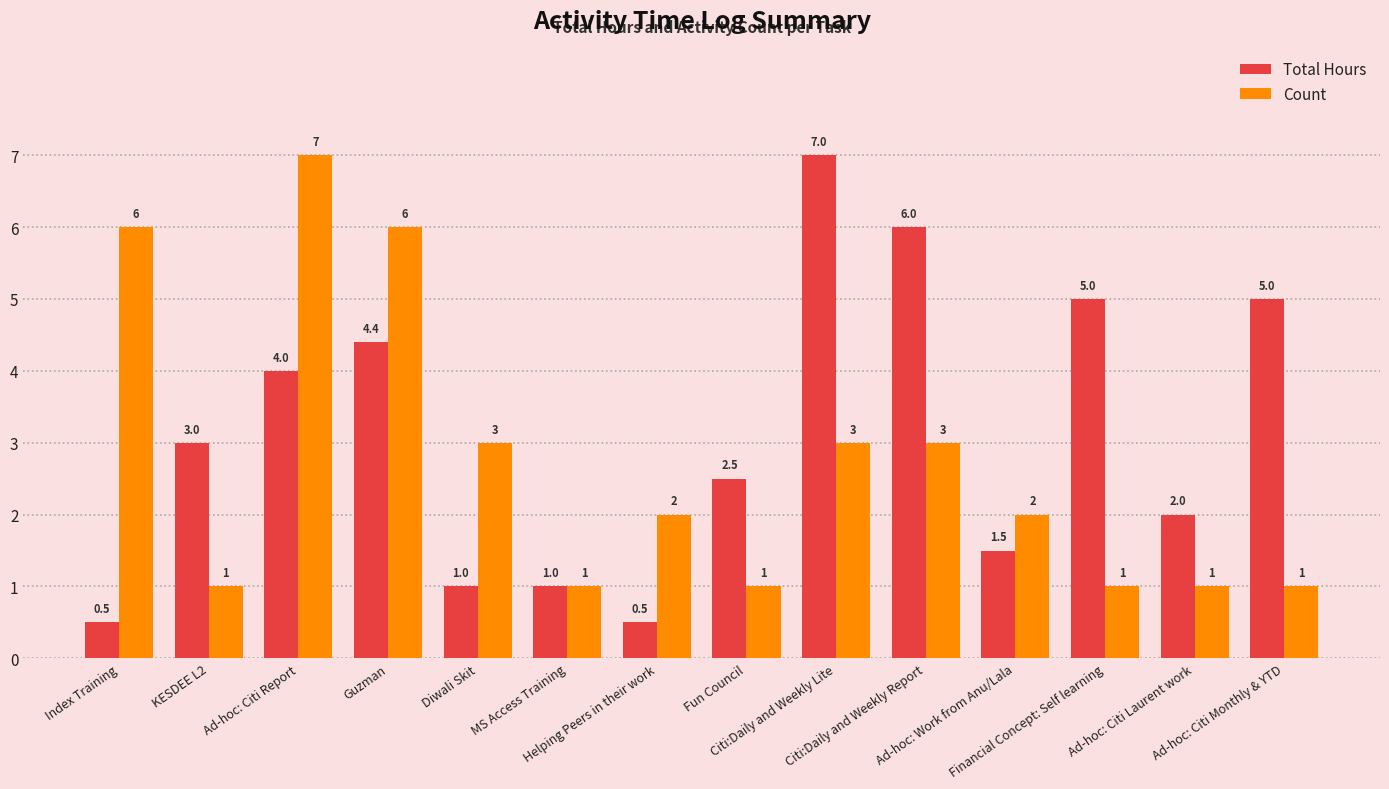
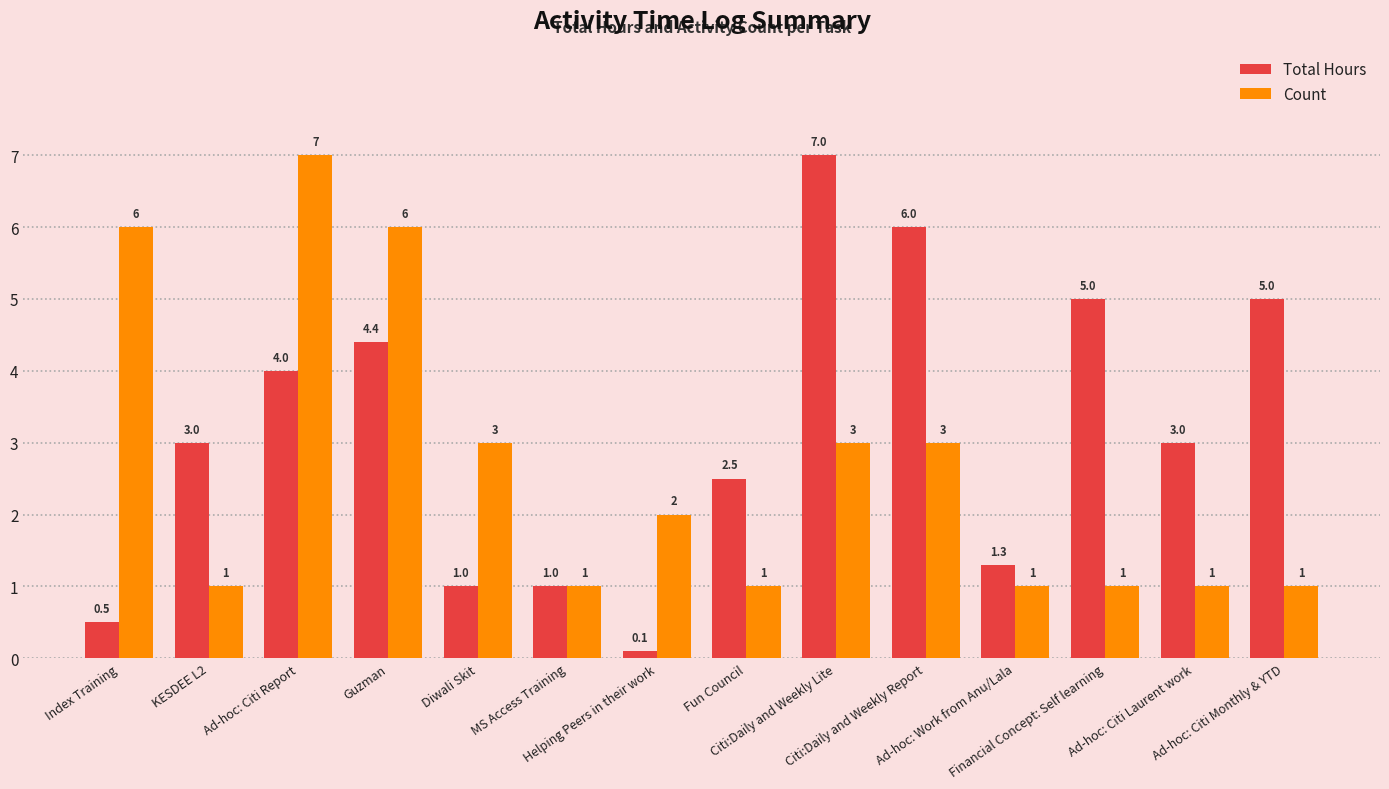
Total Hours, Helping Peers in their work: 0.5 -> 0.1
Total Hours, Ad-hoc: Work from Anu/Lala: 1.5 -> 1.3
Count, Ad-hoc: Work from Anu/Lala: 2 -> 1
Total Hours, Ad-hoc: Citi Laurent work: 2.0 -> 3.0
